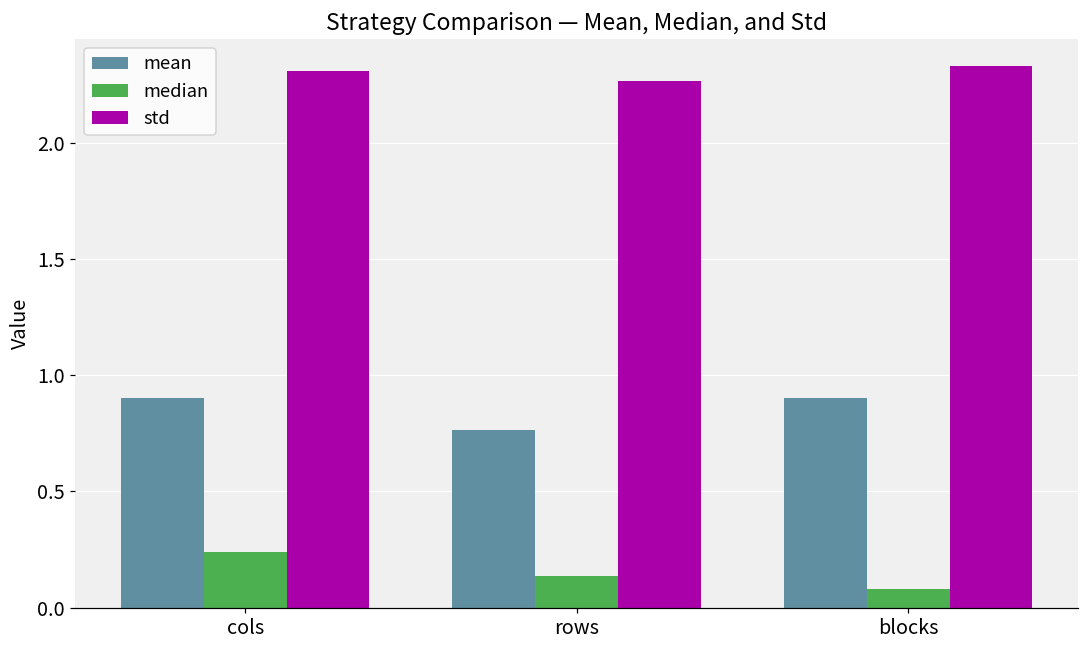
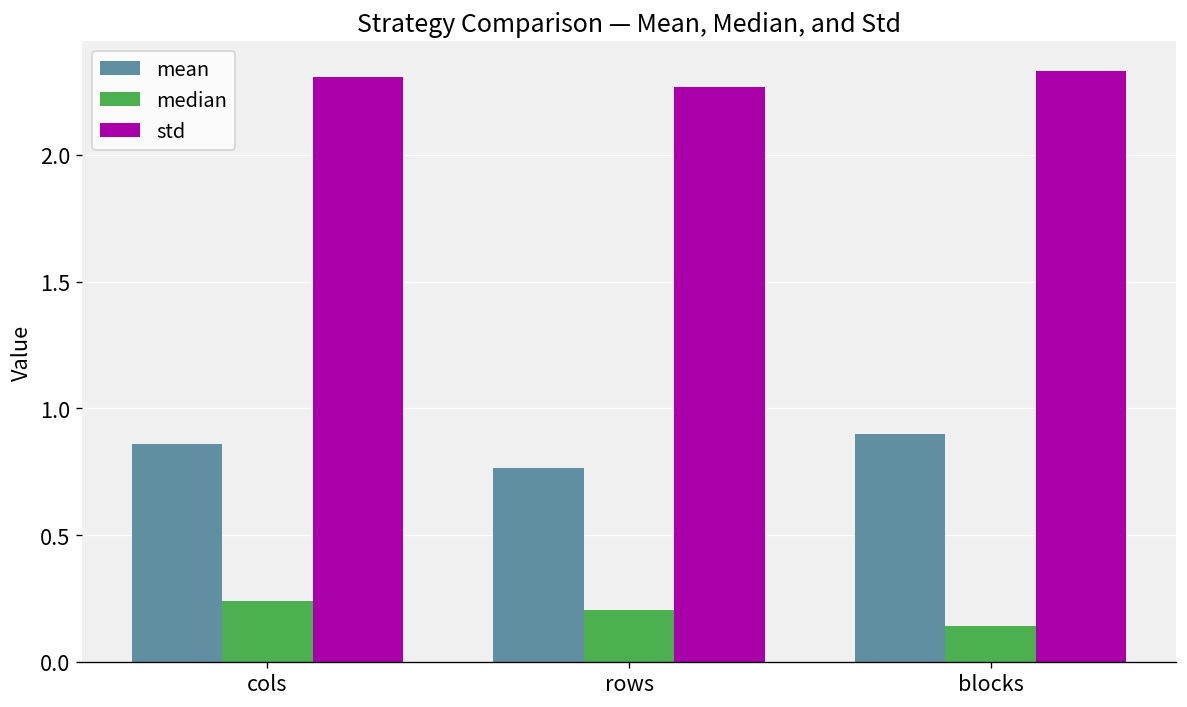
mean, cols: 0.90 -> 0.86
median, rows: 0.14 -> 0.20
median, blocks: 0.08 -> 0.14
